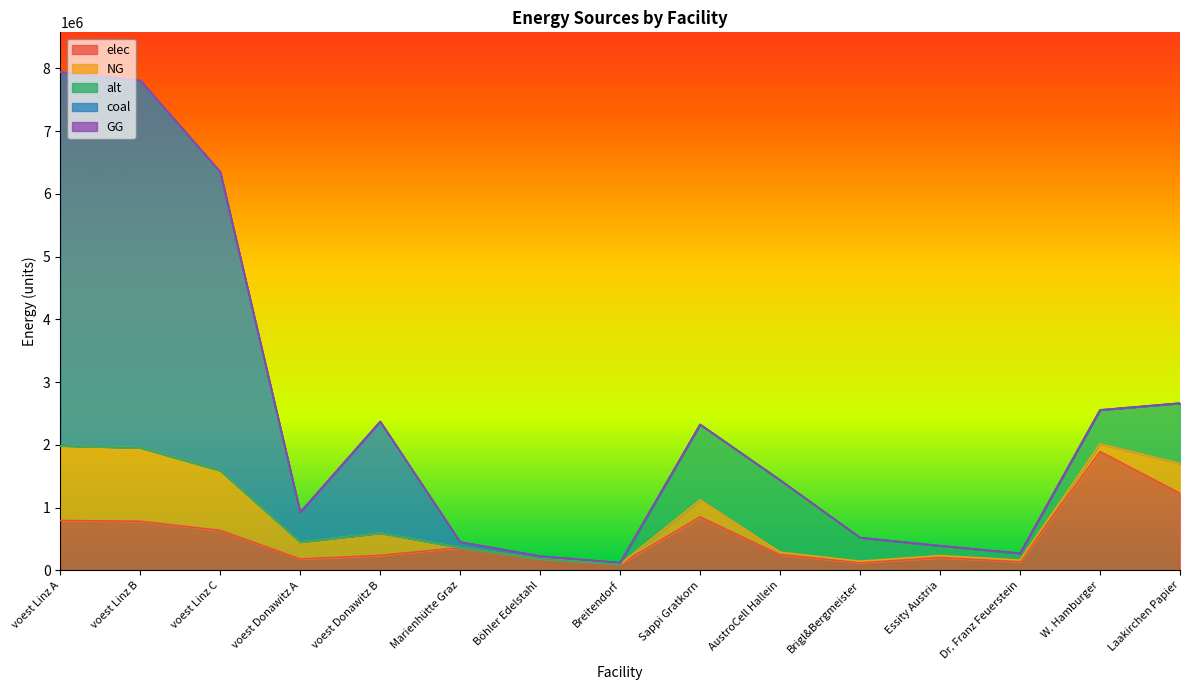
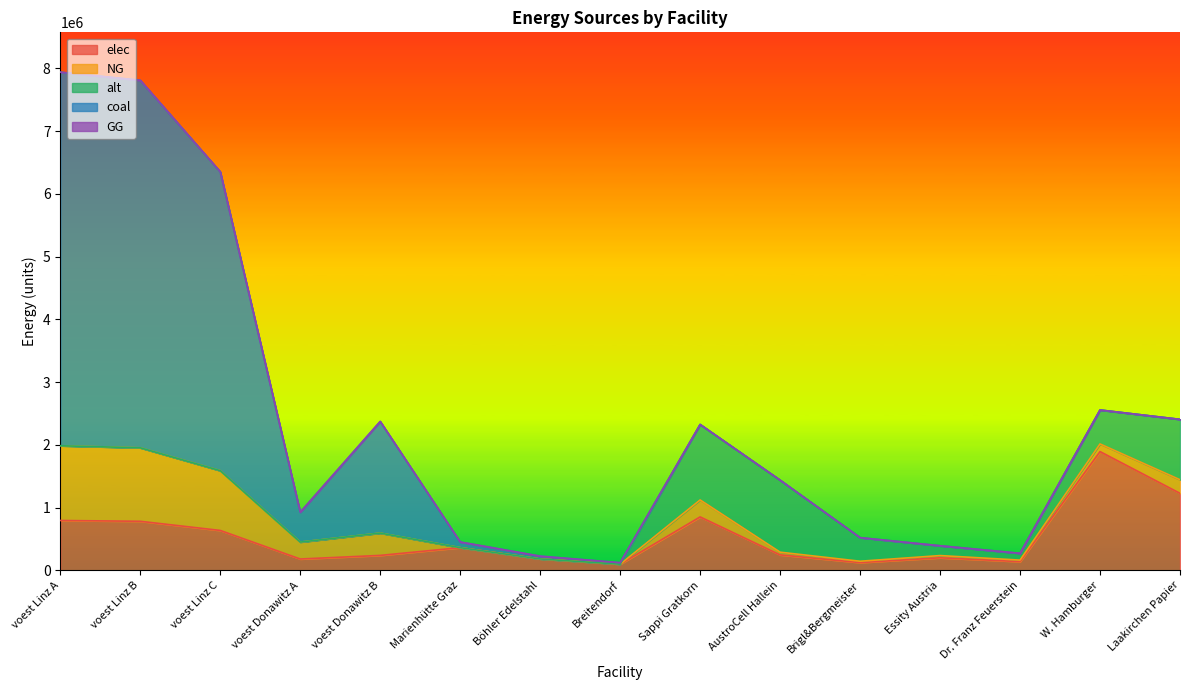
NG, Laakirchen Papier: 500000 -> 200000
